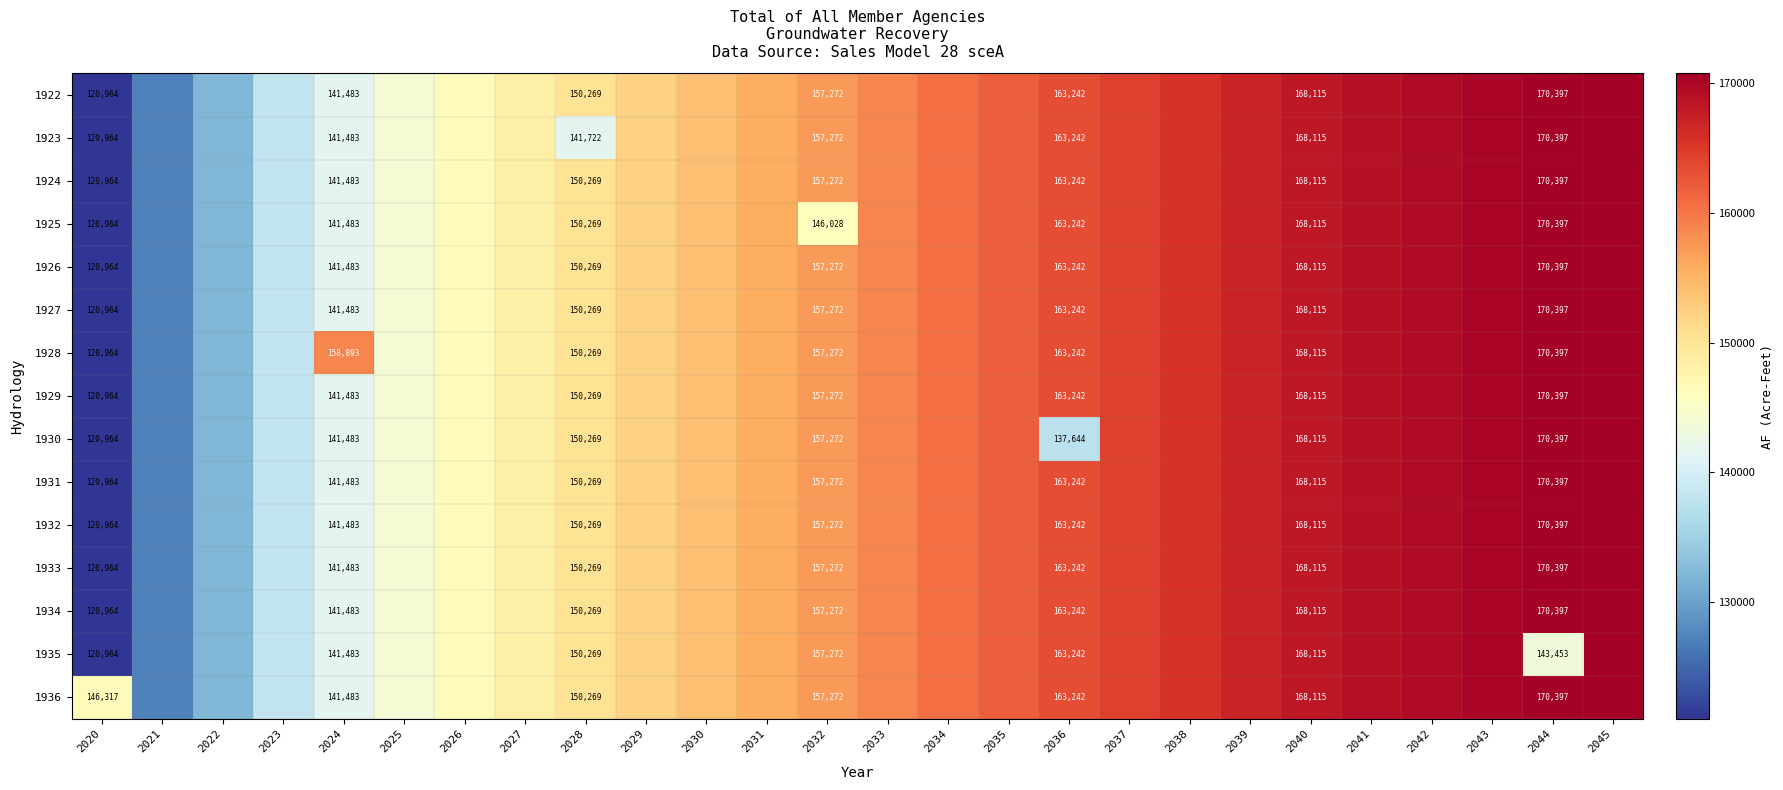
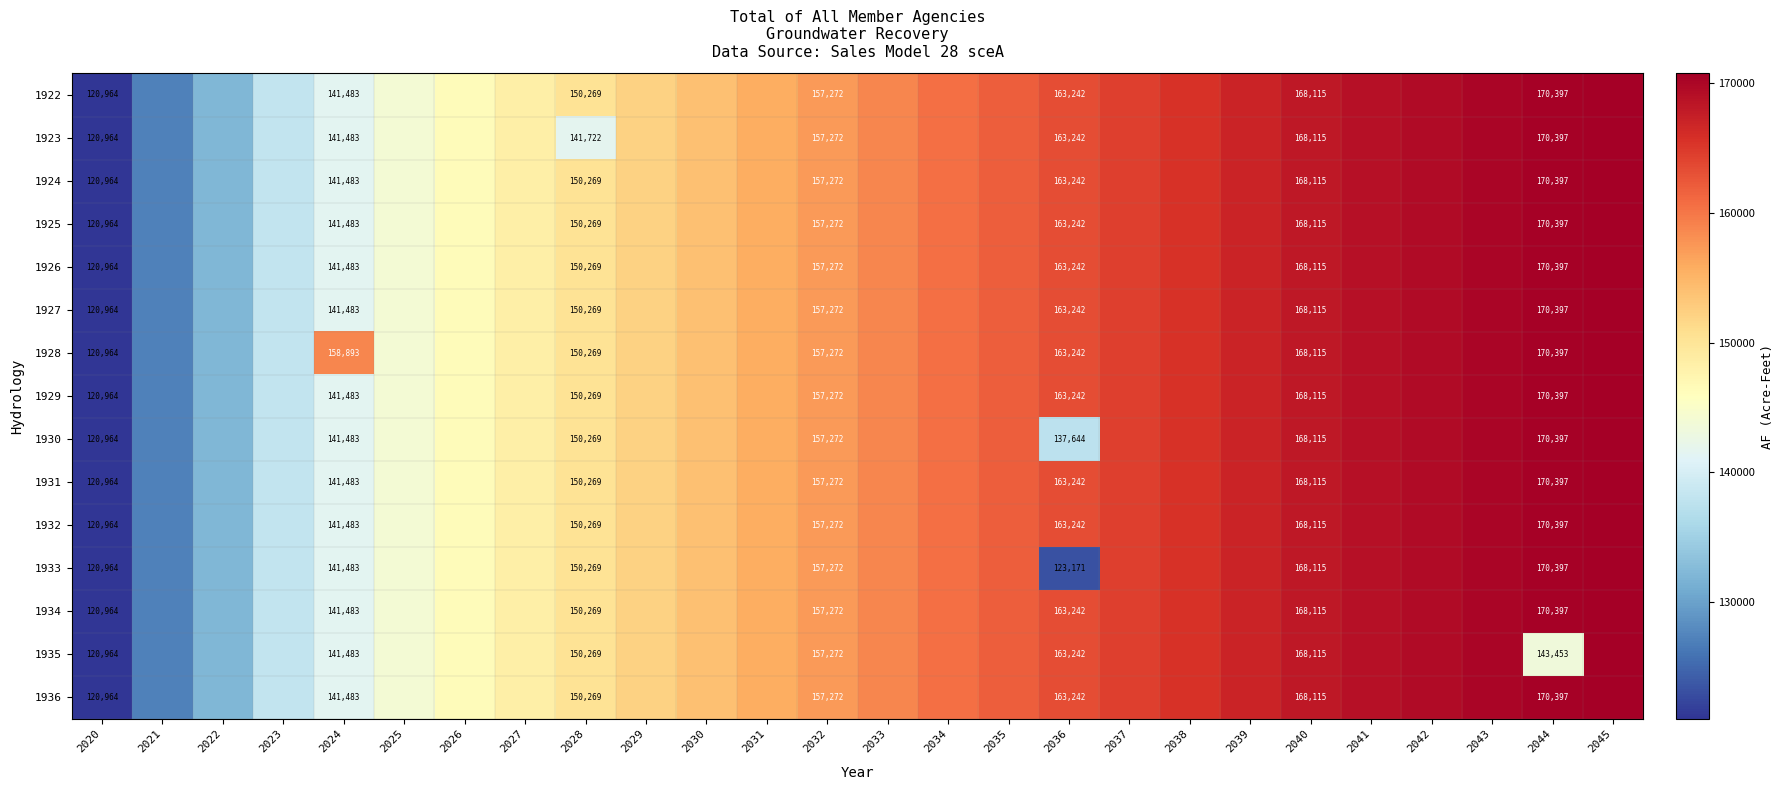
1925, 2032: 146,028 -> 157,272
1933, 2036: 163,242 -> 123,171
1936, 2020: 146,317 -> 120,964
